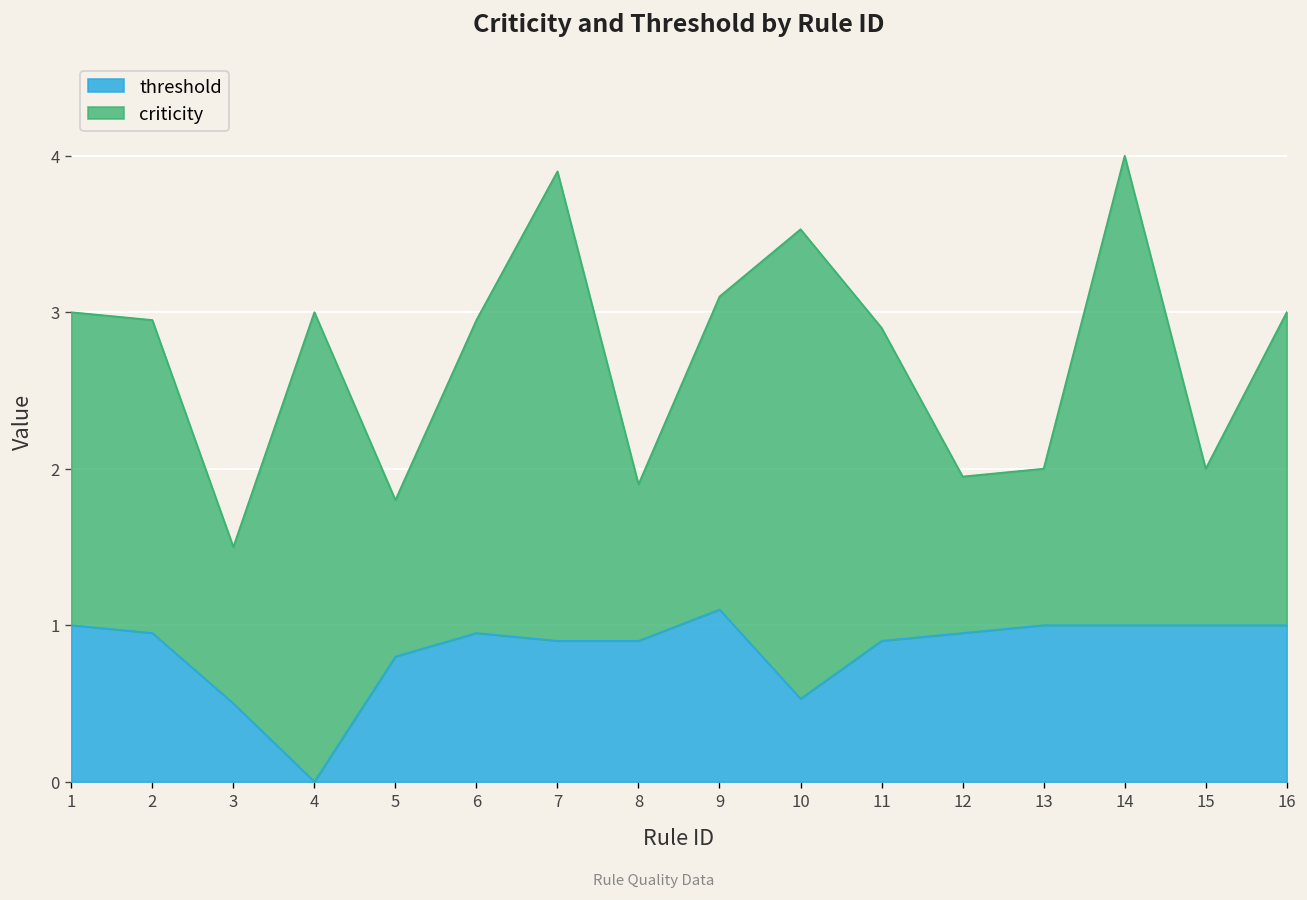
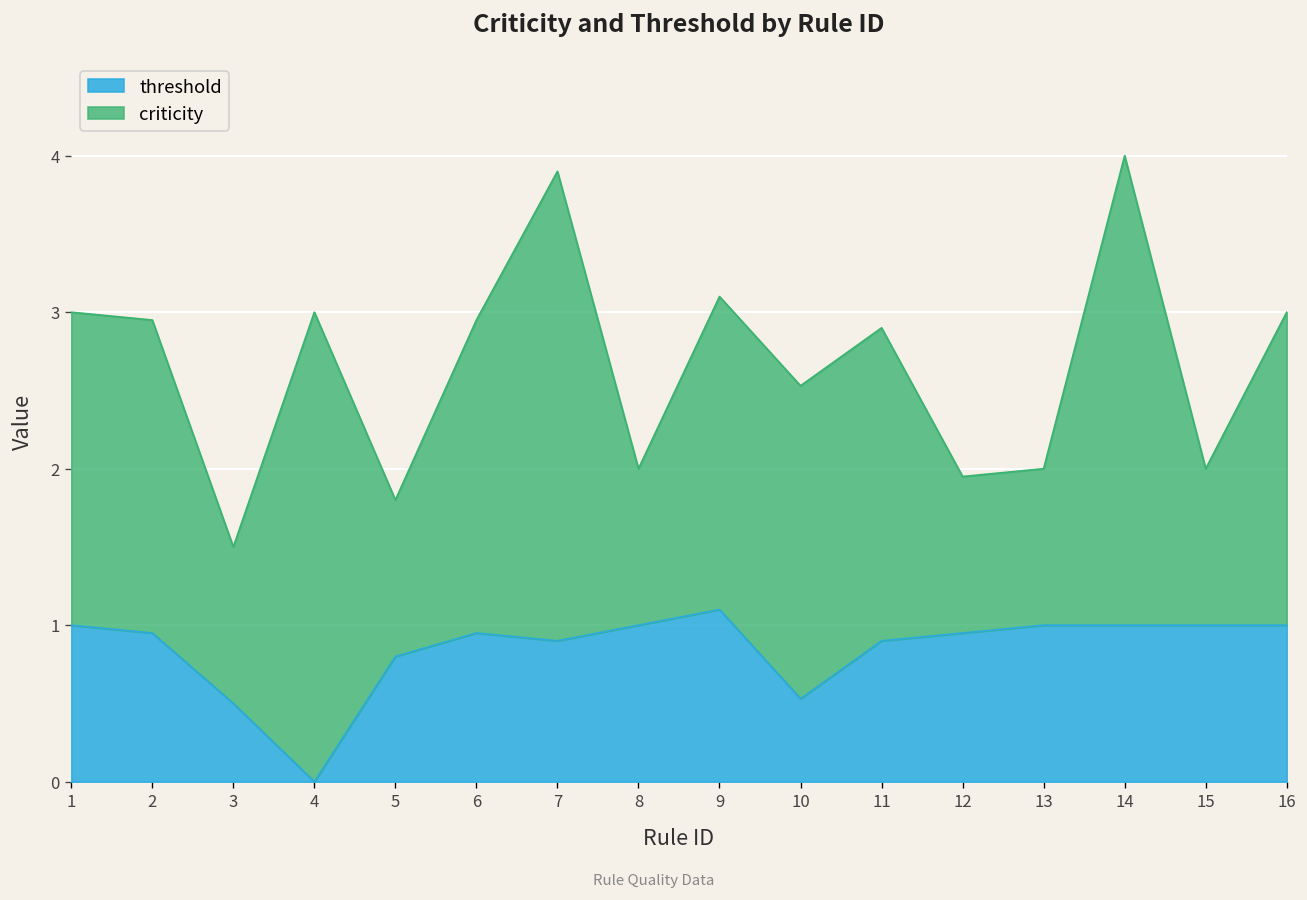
threshold, 8: 0.9 -> 1.0
criticity, 10: 3 -> 2
